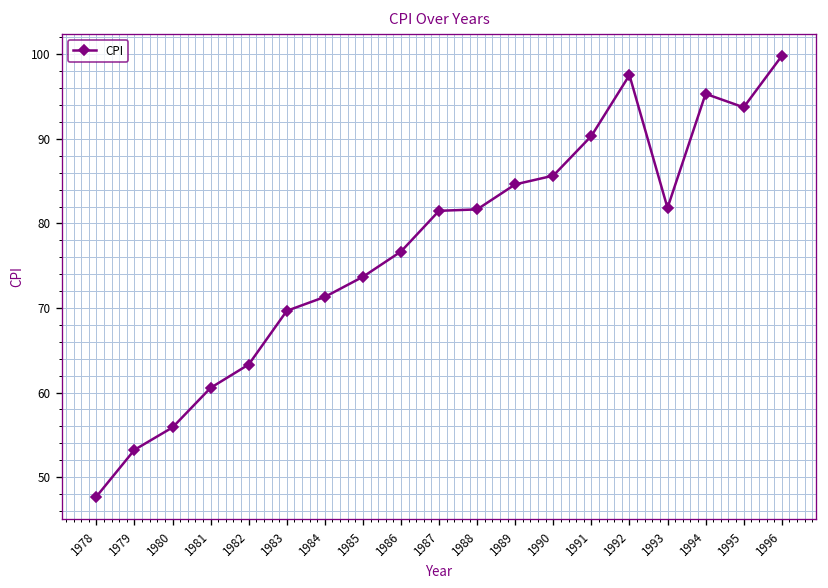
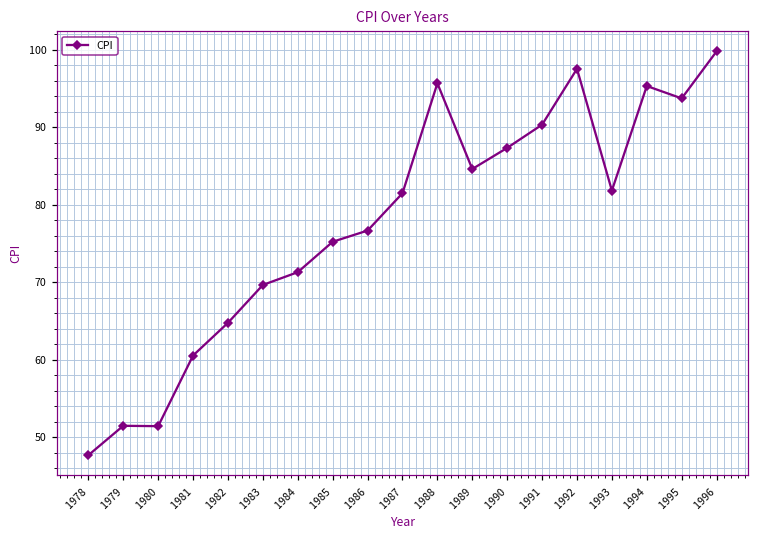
1979: 53 -> 51
1980: 56 -> 51
1982: 63 -> 65
1985: 74 -> 75
1988: 82 -> 96
1990: 86 -> 87
